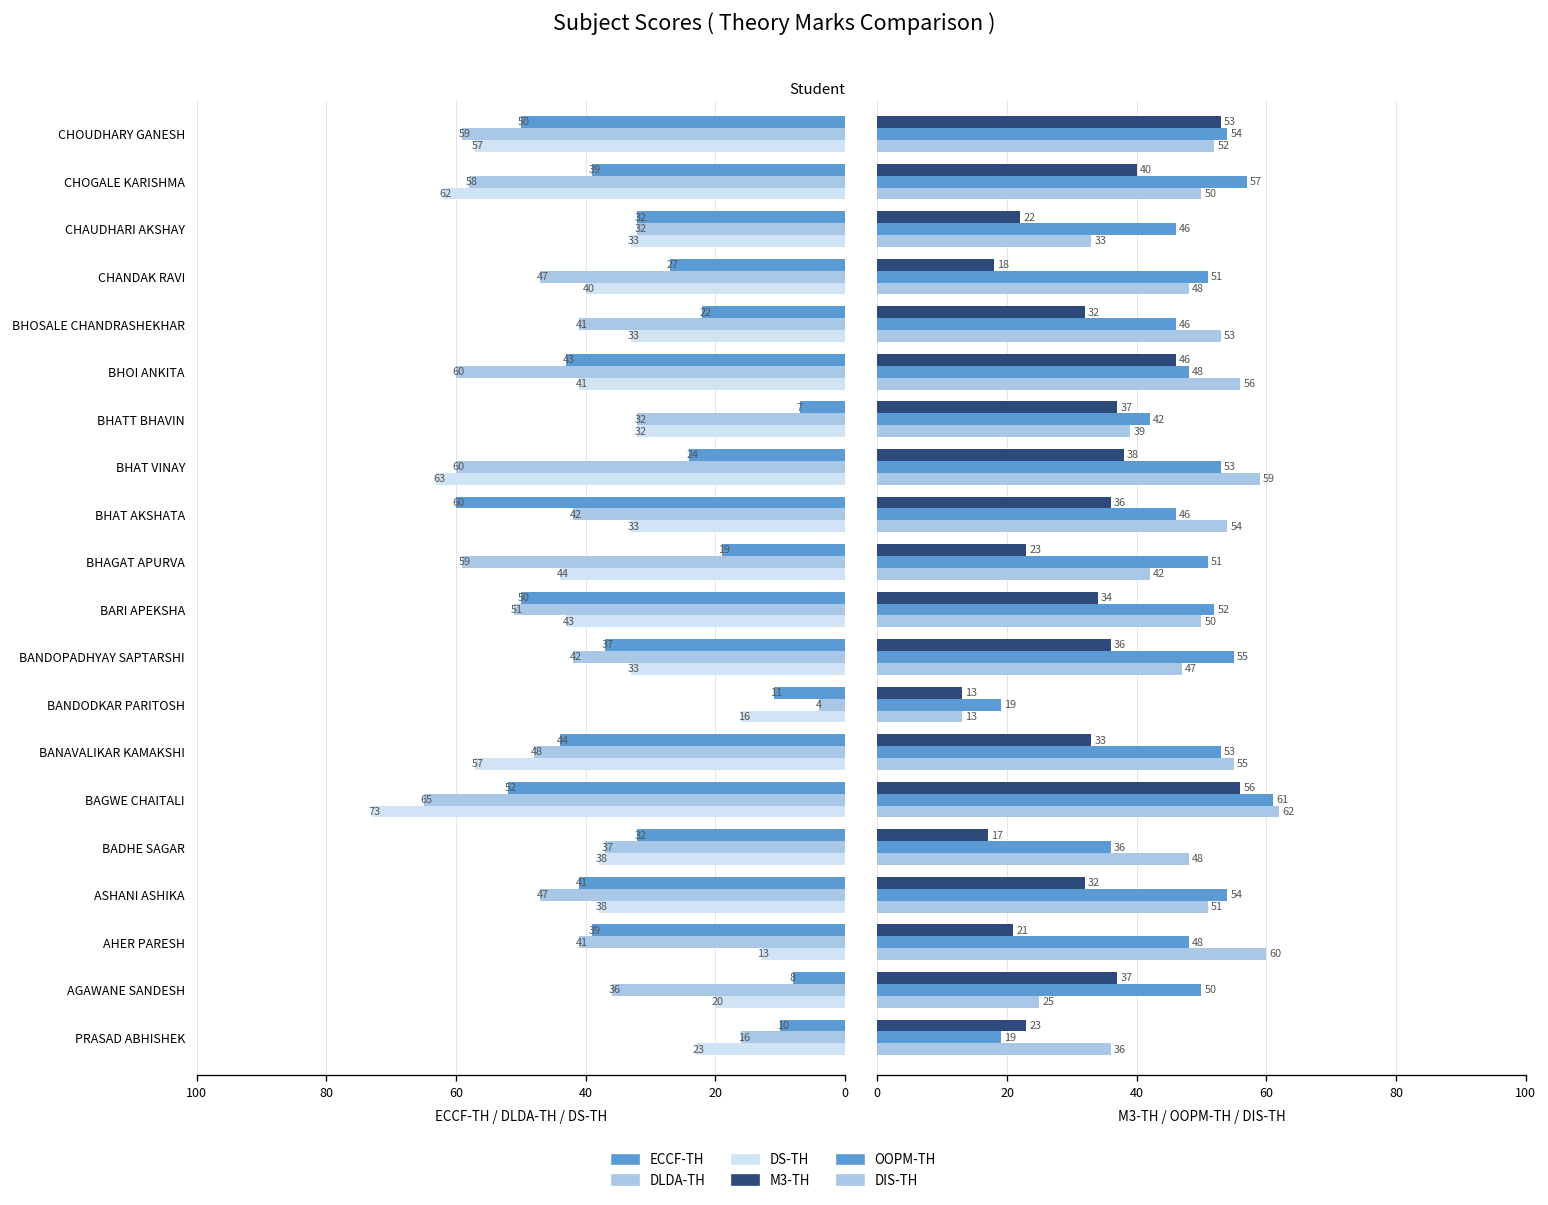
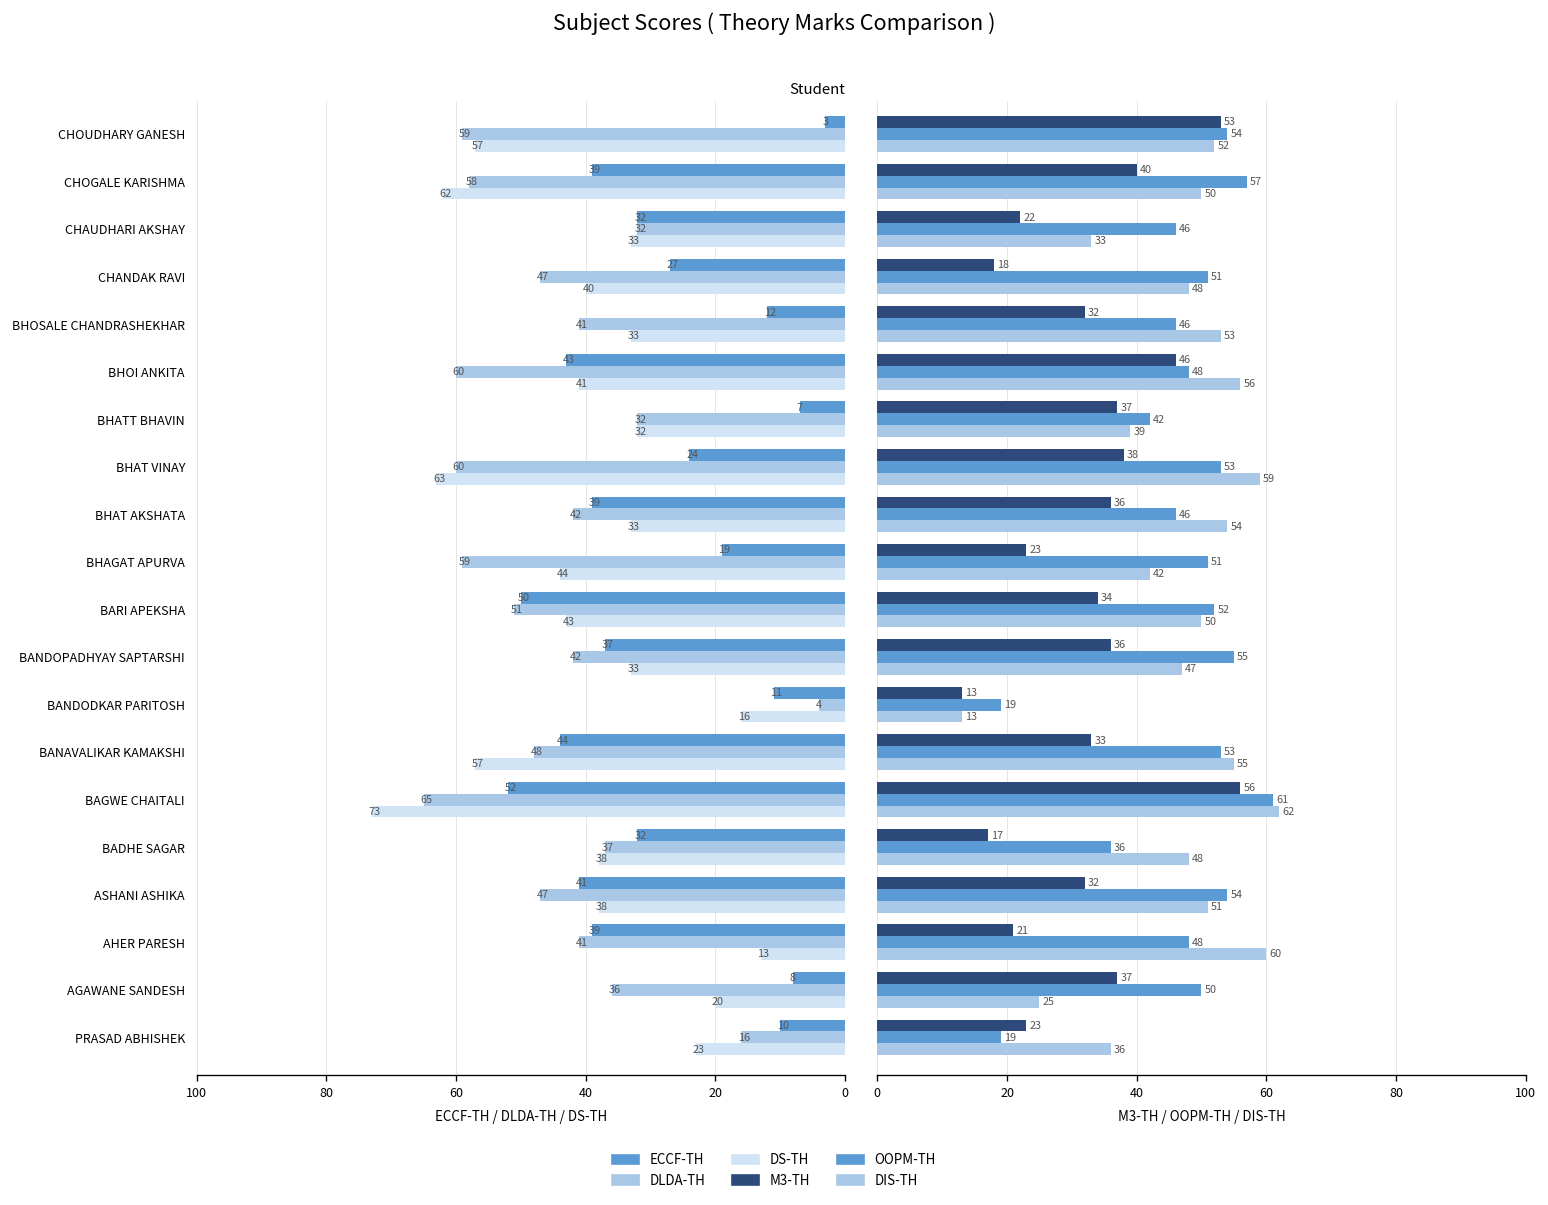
Student, ECCF-TH, CHOUDHARY GANESH: 50 -> 3
Student, ECCF-TH, BHOSALE CHANDRASHEKHAR: 22 -> 12
Student, ECCF-TH, BHAT AKSHATA: 60 -> 39
